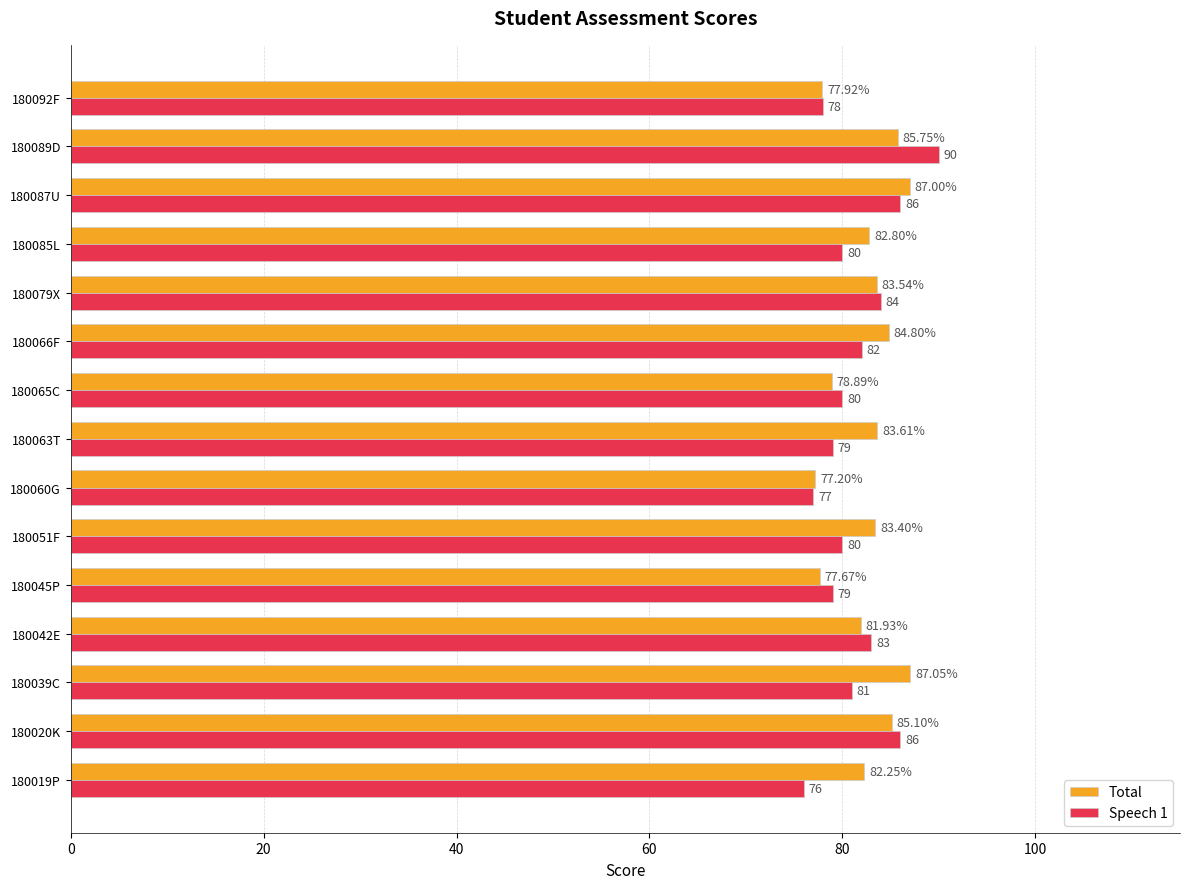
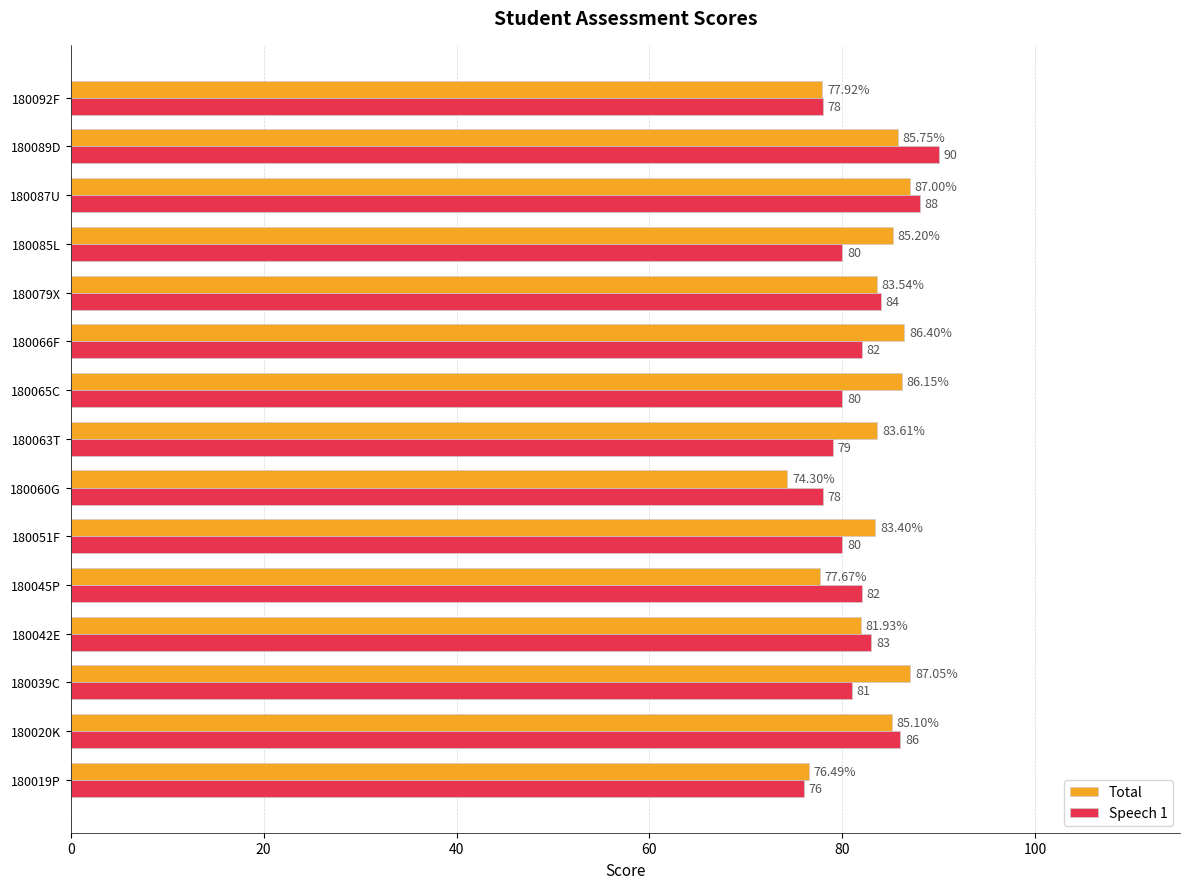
Speech 1, 180087U: 86 -> 88
Total, 180085L: 82.80% -> 85.20%
Total, 180066F: 84.80% -> 86.40%
Total, 180065C: 78.89% -> 86.15%
Total, 180060G: 77.20% -> 74.30%
Speech 1, 180060G: 77 -> 78
Speech 1, 180045P: 79 -> 82
Total, 180019P: 82.25% -> 76.49%
